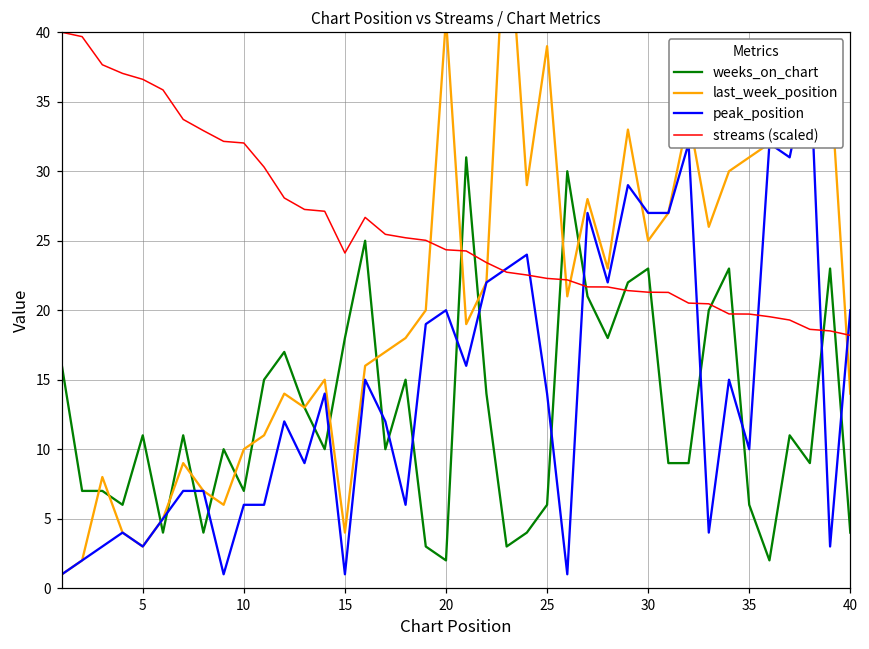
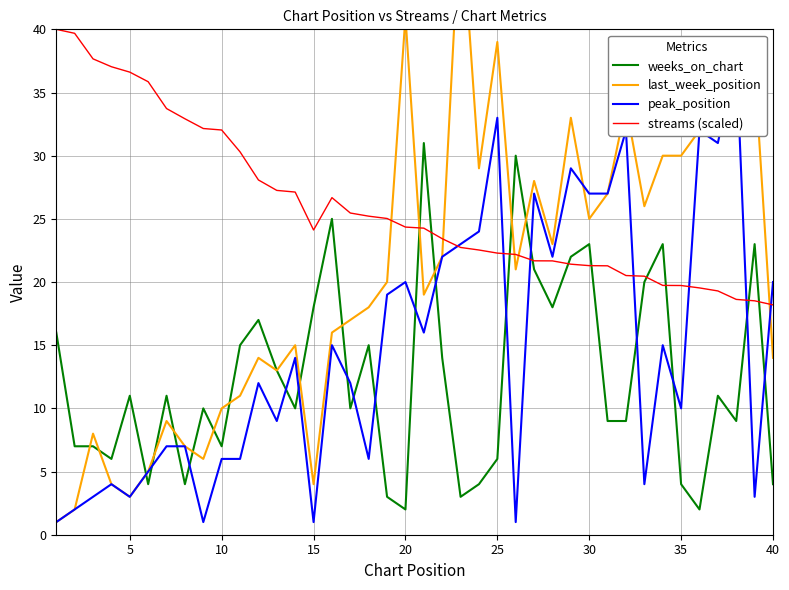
peak_position, 25: 14 -> 33
weeks_on_chart, 35: 6 -> 4
last_week_position, 35: 31 -> 30
